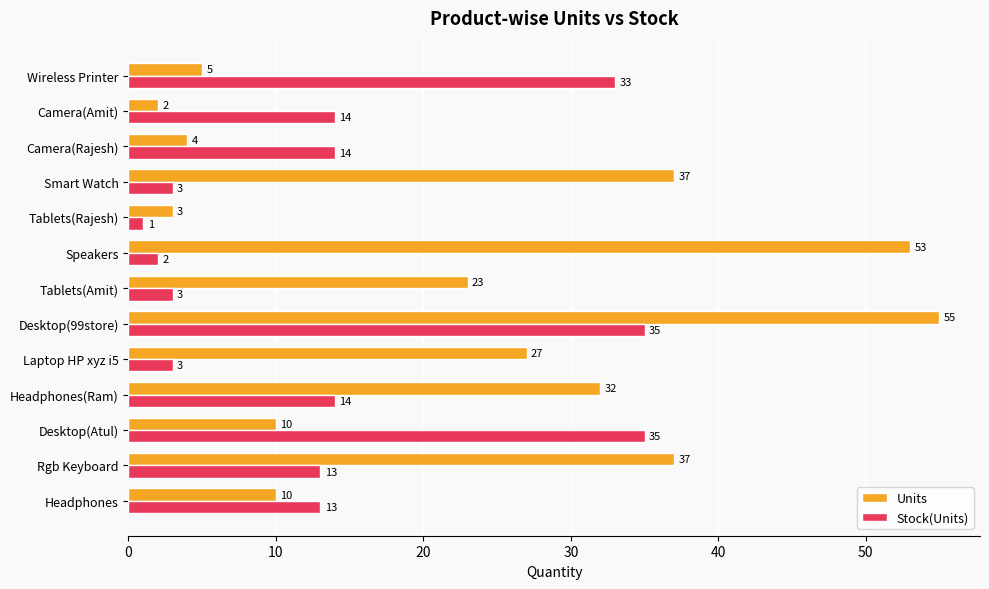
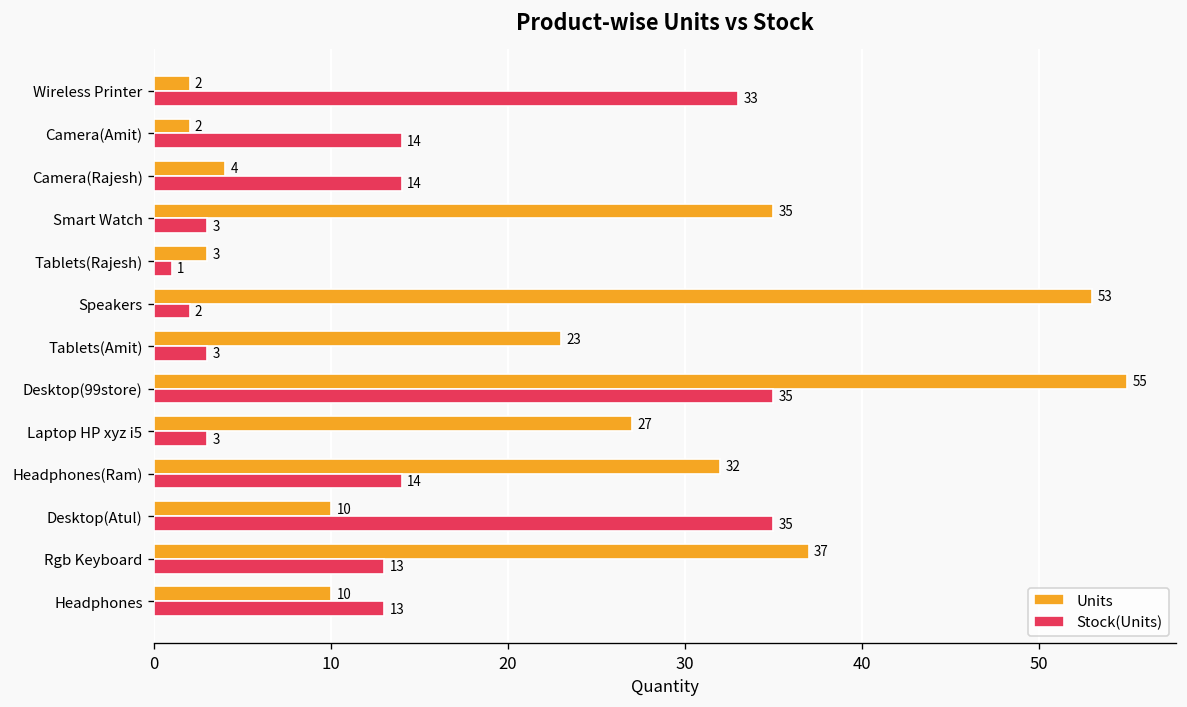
Units, Wireless Printer: 5 -> 2
Units, Smart Watch: 37 -> 35
